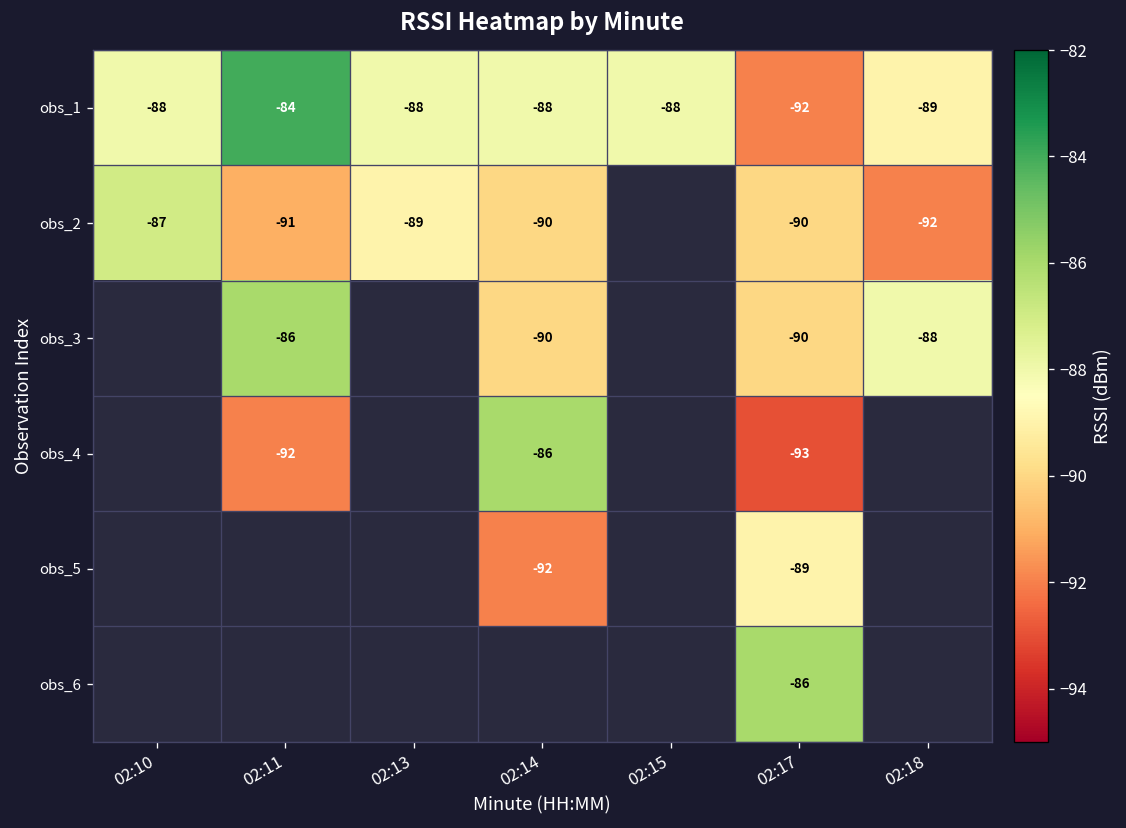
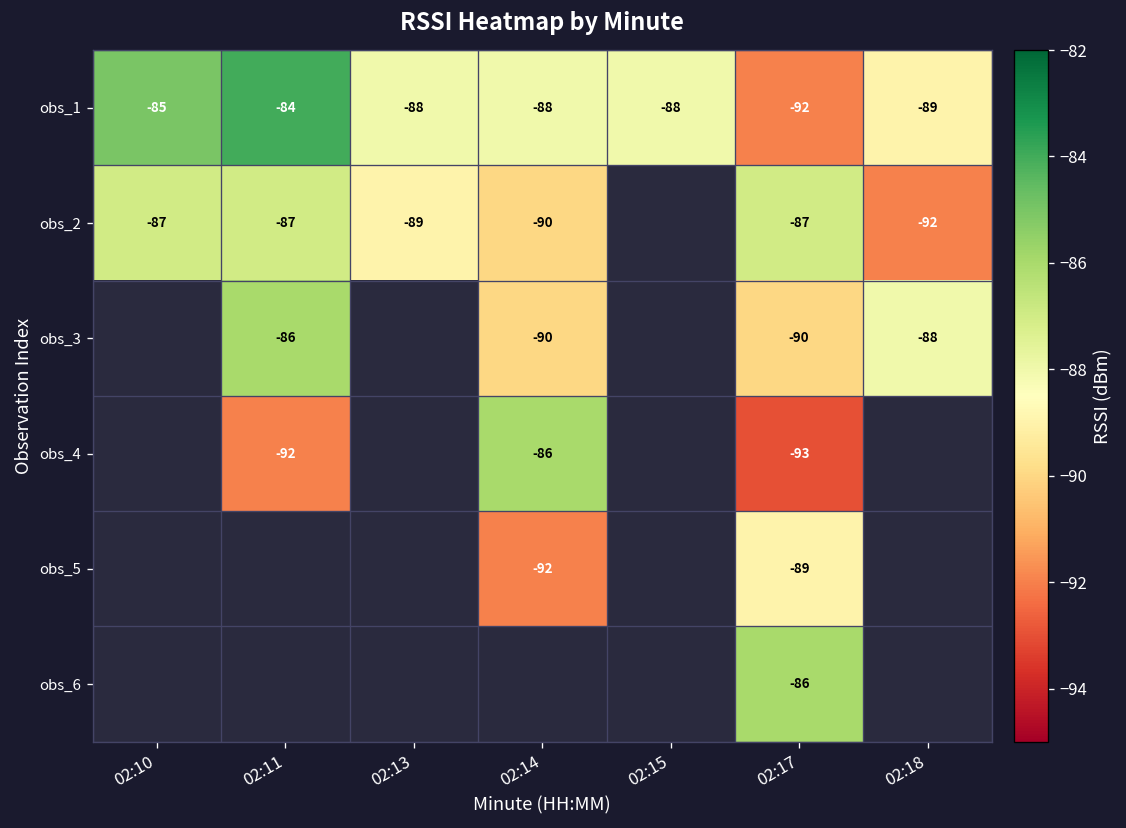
obs_1, 02:10: -88 -> -85
obs_2, 02:11: -91 -> -87
obs_2, 02:17: -90 -> -87
